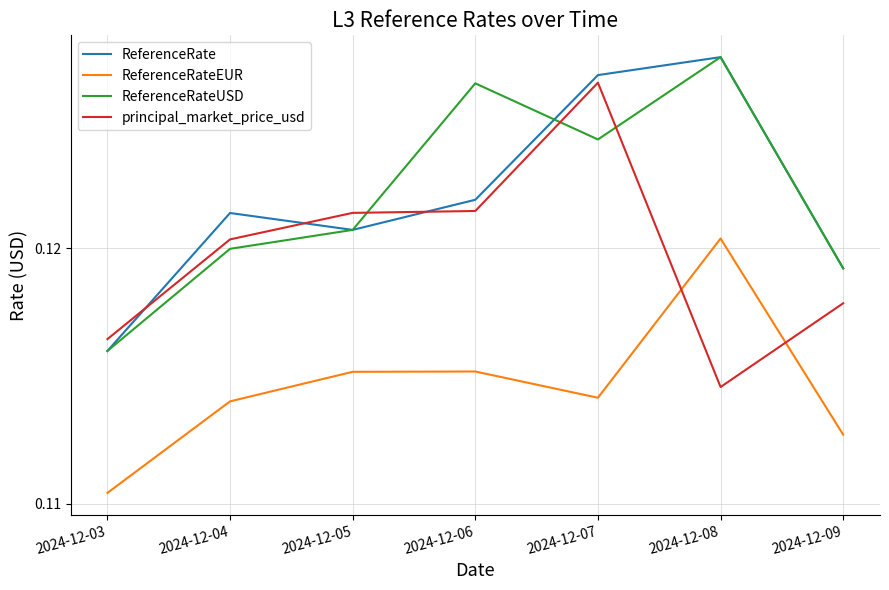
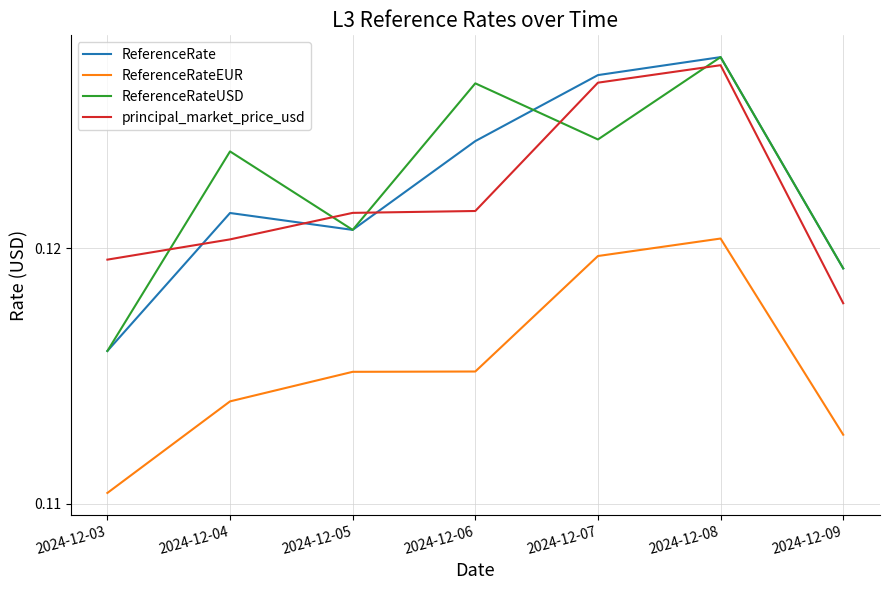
principal_market_price_usd, 2024-12-03: 0.1164 -> 0.1195
ReferenceRateUSD, 2024-12-04: 0.1200 -> 0.1238
ReferenceRate, 2024-12-06: 0.1219 -> 0.1242
ReferenceRateEUR, 2024-12-07: 0.1141 -> 0.1197
principal_market_price_usd, 2024-12-08: 0.1146 -> 0.1272
